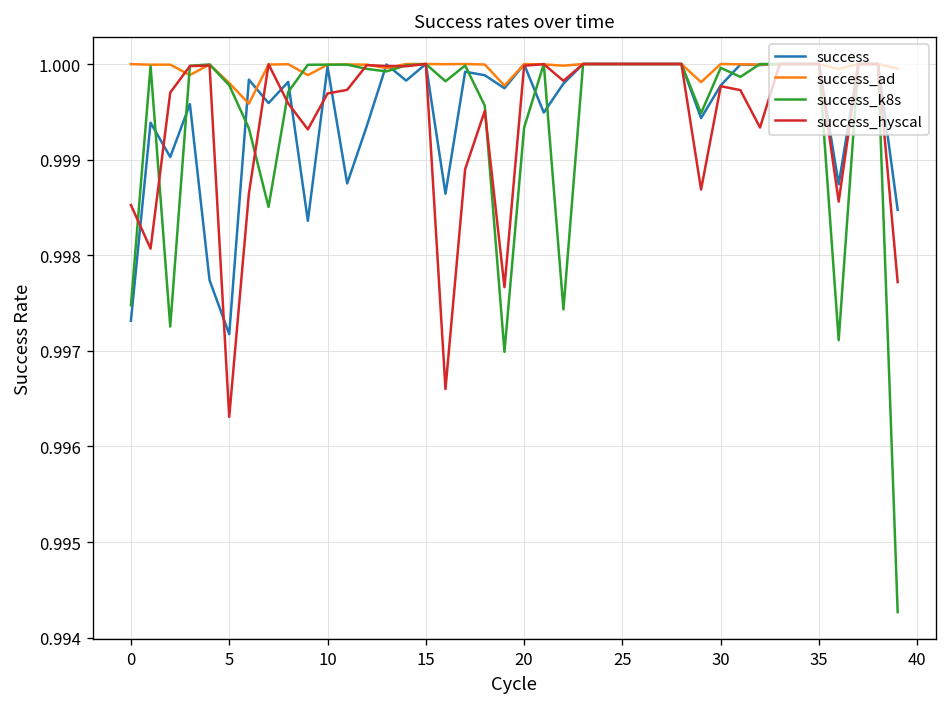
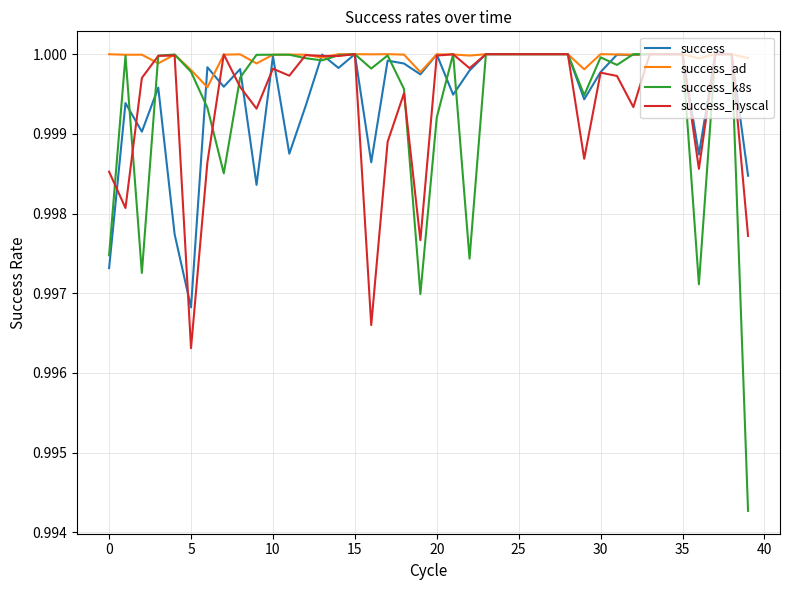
success, 5: 0.9972 -> 0.9968
success_hyscal, 10: 0.9997 -> 0.9998
success_k8s, 20: 0.9993 -> 0.9992
